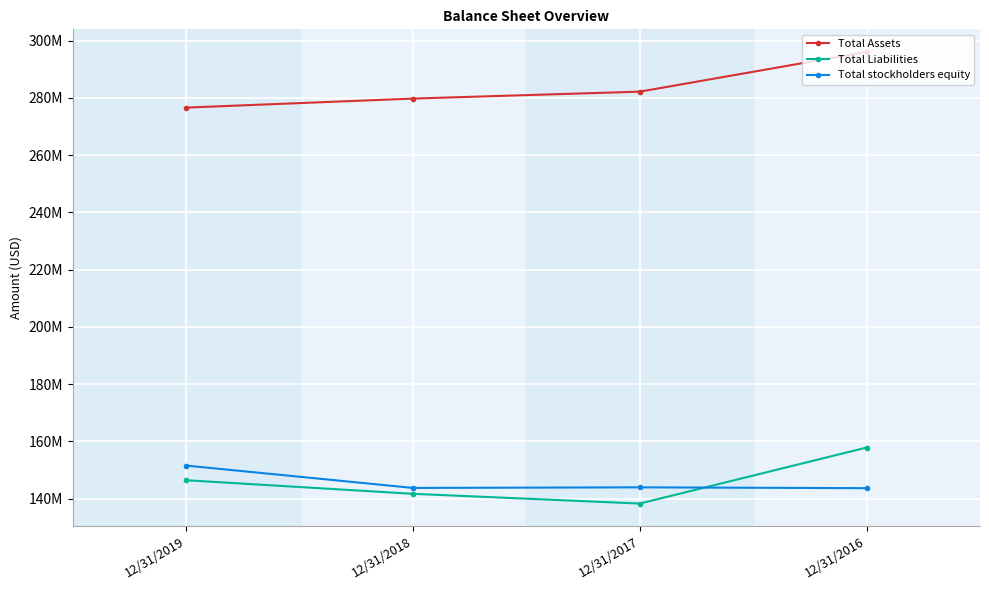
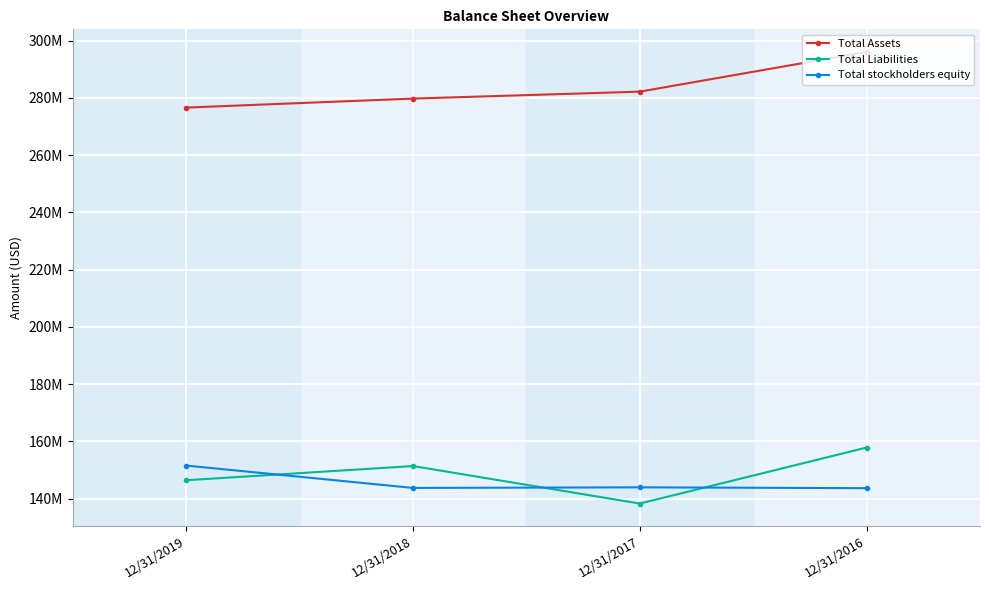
Total Liabilities, 12/31/2018: 142000000 -> 151000000
